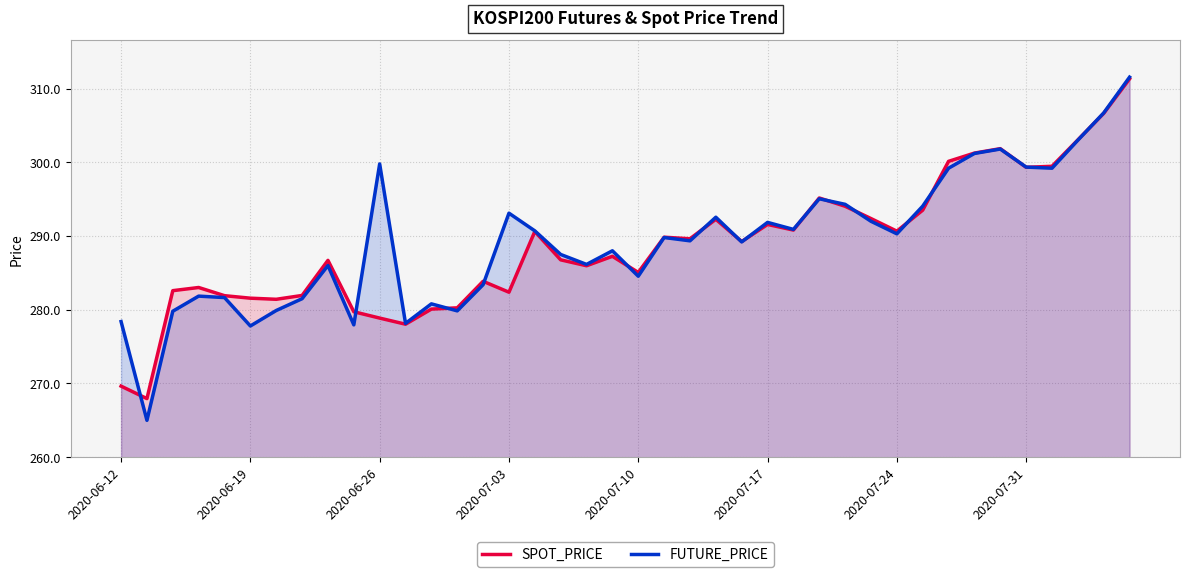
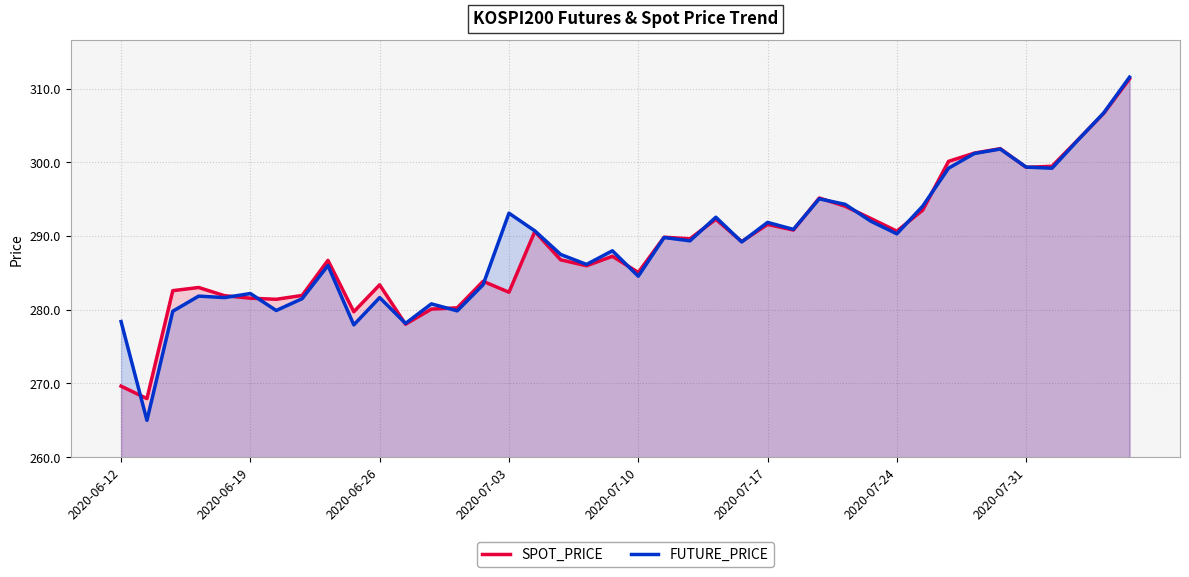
FUTURE_PRICE, 2020-06-19: 278 -> 282
SPOT_PRICE, 2020-06-26: 279 -> 283
FUTURE_PRICE, 2020-06-26: 300 -> 282
